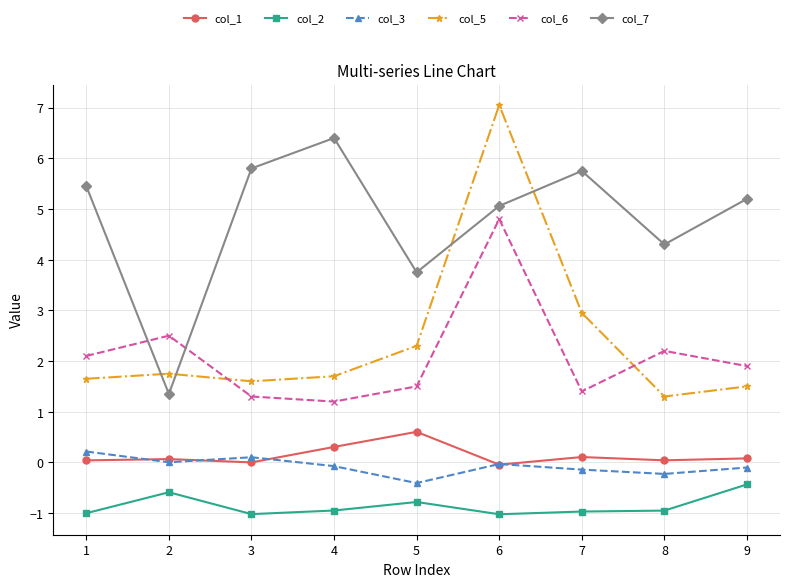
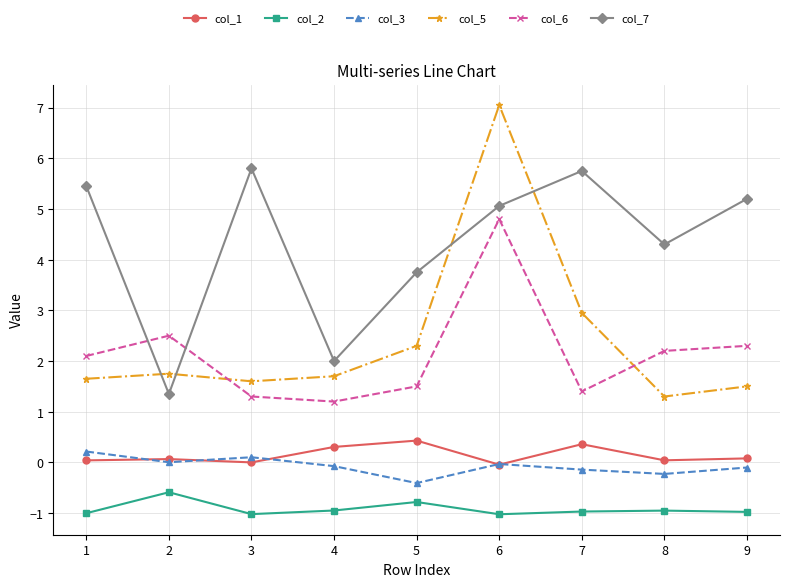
col_7, 4: 6.4 -> 2.0
col_1, 5: 0.6 -> 0.4
col_1, 7: 0.1 -> 0.4
col_2, 9: -0.4 -> -1.0
col_6, 9: 1.9 -> 2.3
